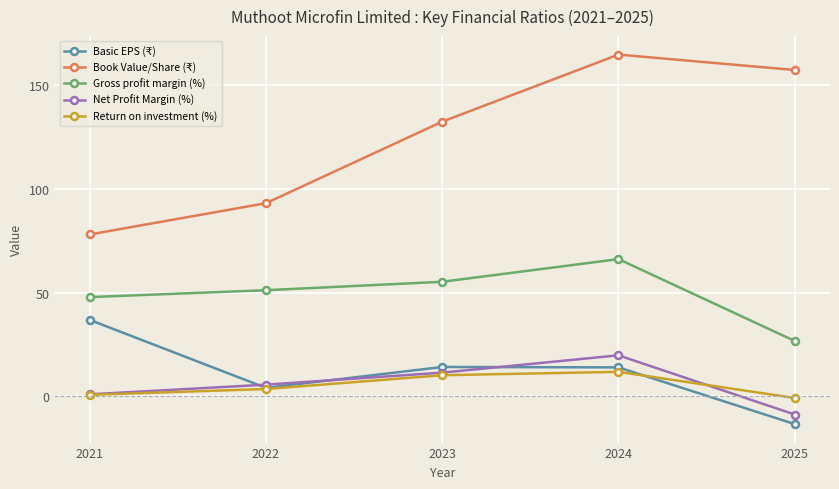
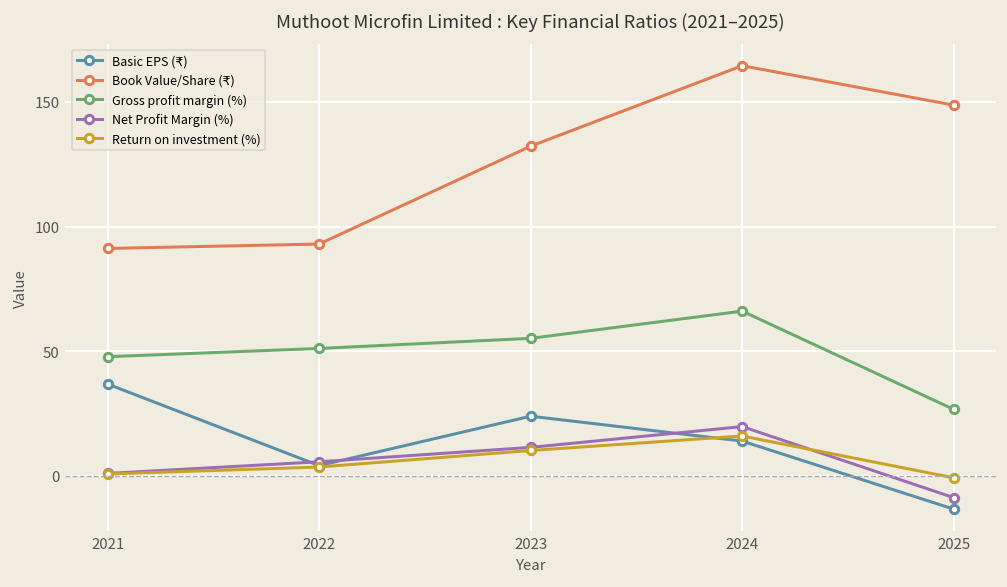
Book Value/Share (₹), 2021: 78 -> 91
Basic EPS (₹), 2023: 14 -> 24
Return on investment (%), 2024: 12 -> 16
Book Value/Share (₹), 2025: 157 -> 149
